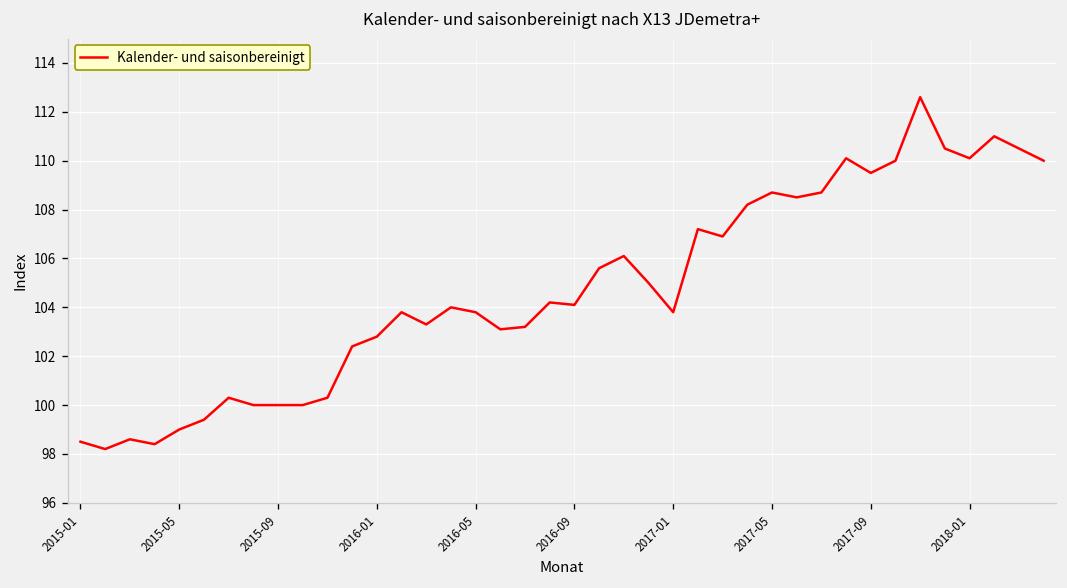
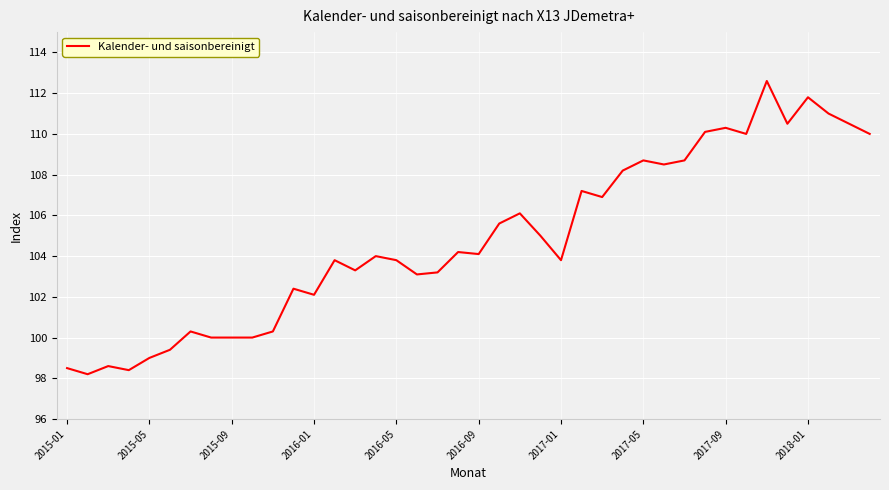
2016-01: 102.8 -> 102.1
2017-09: 109.5 -> 110.3
2018-01: 110.1 -> 111.8
